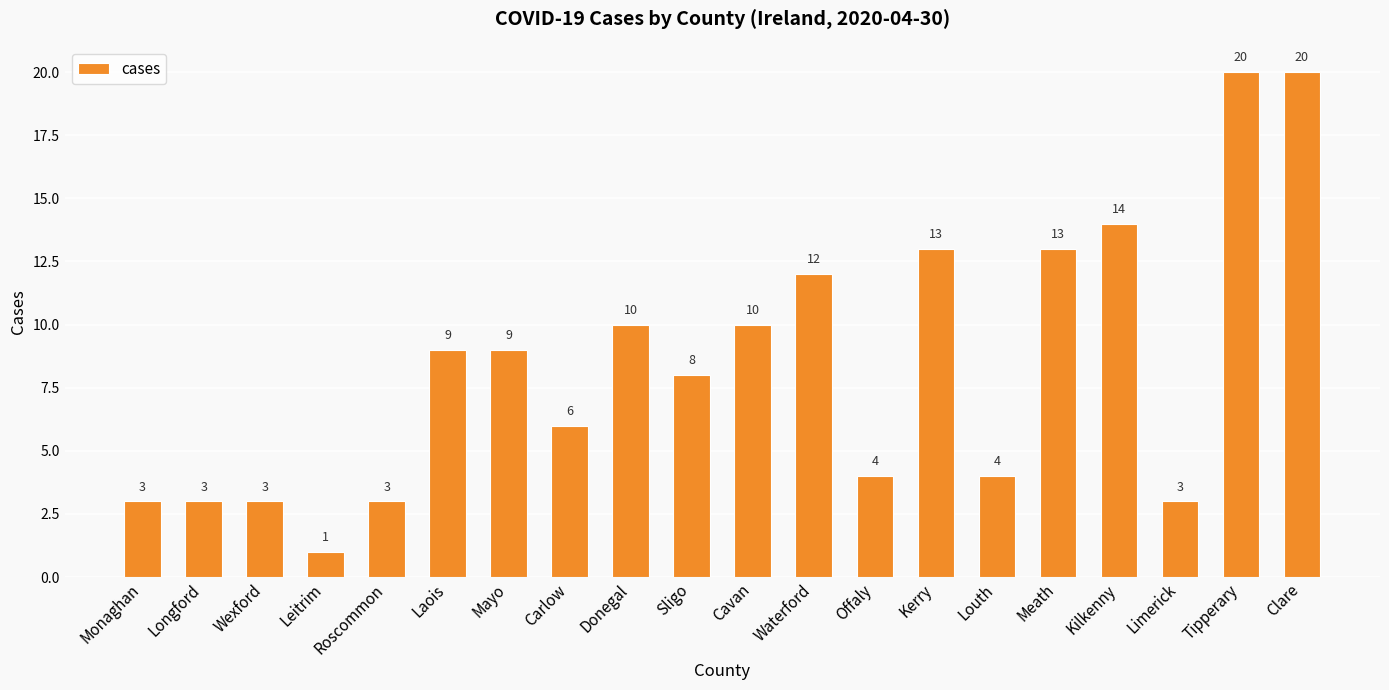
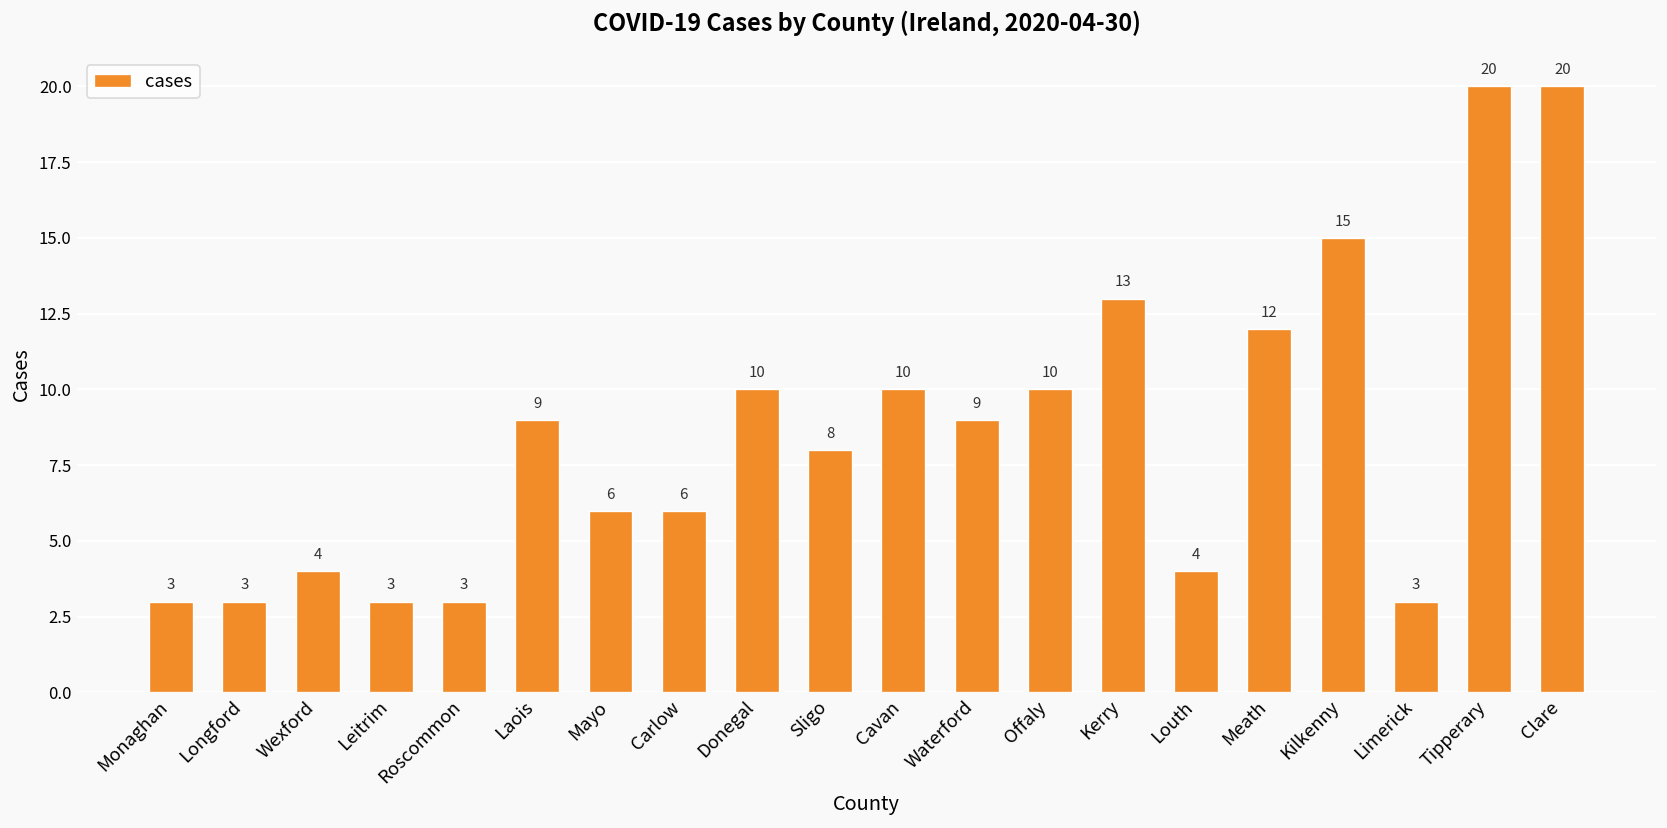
Wexford: 3 -> 4
Leitrim: 1 -> 3
Mayo: 9 -> 6
Waterford: 12 -> 9
Offaly: 4 -> 10
Meath: 13 -> 12
Kilkenny: 14 -> 15
